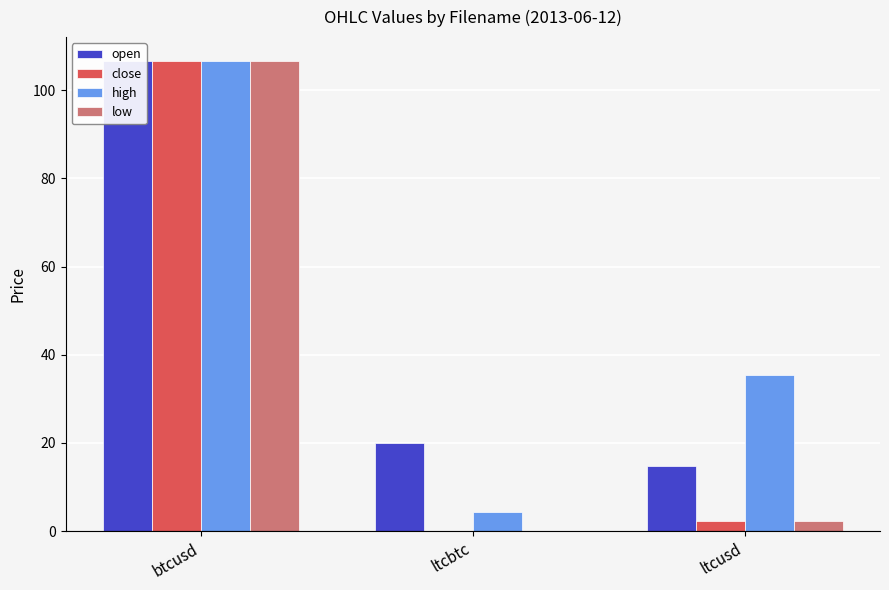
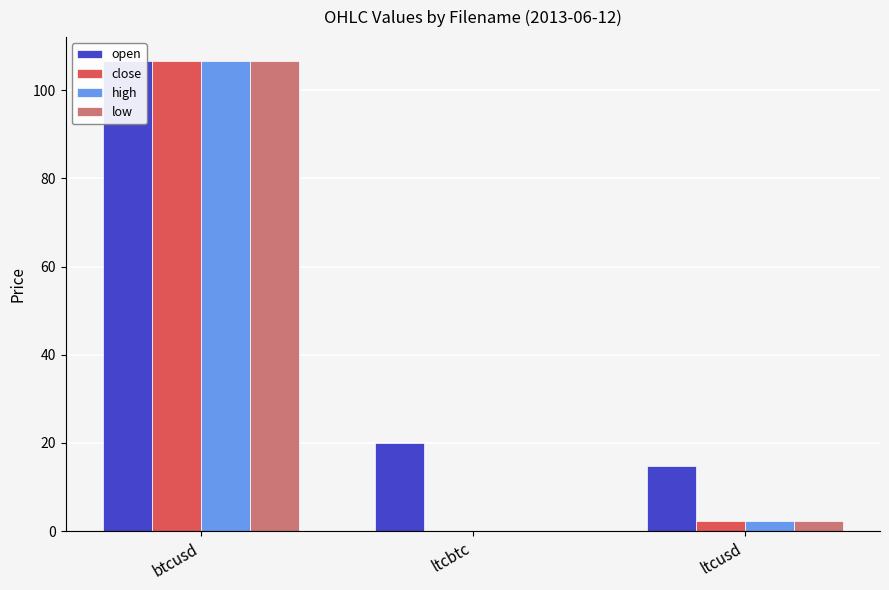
high, ltcbtc: 4 -> 0
high, ltcusd: 35 -> 2
